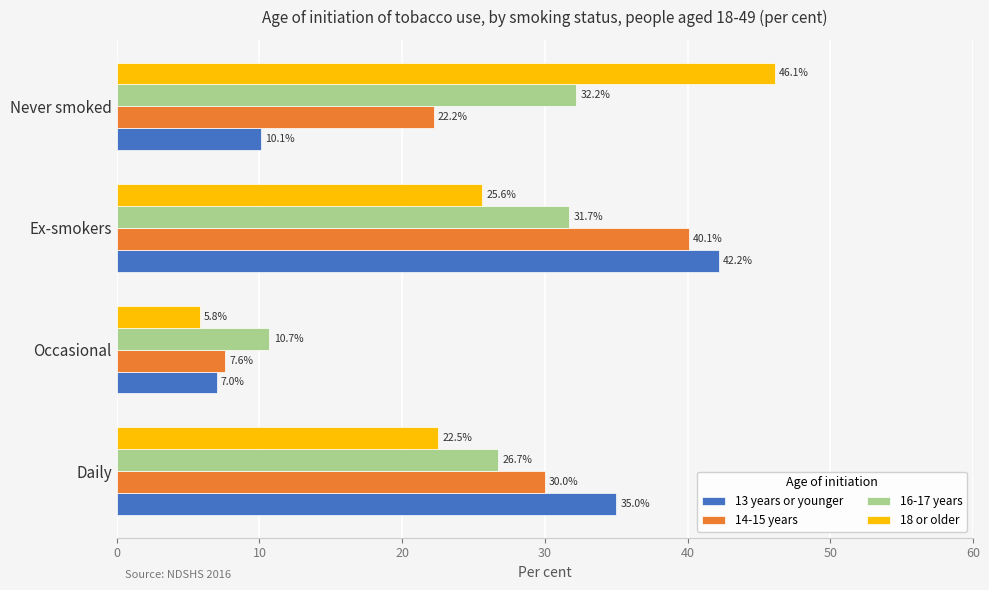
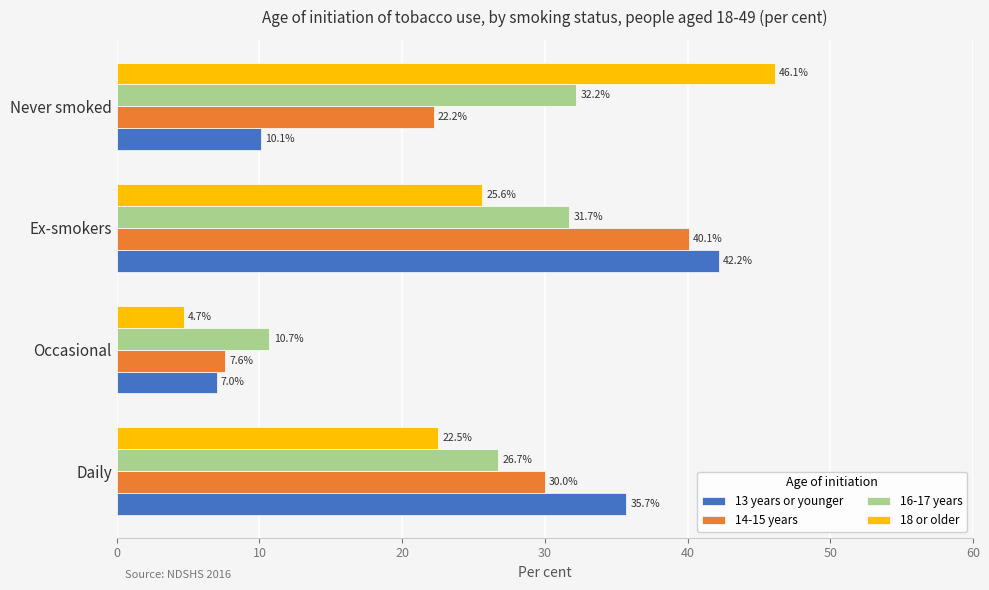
18 or older, Occasional: 5.8% -> 4.7%
13 years or younger, Daily: 35.0% -> 35.7%
